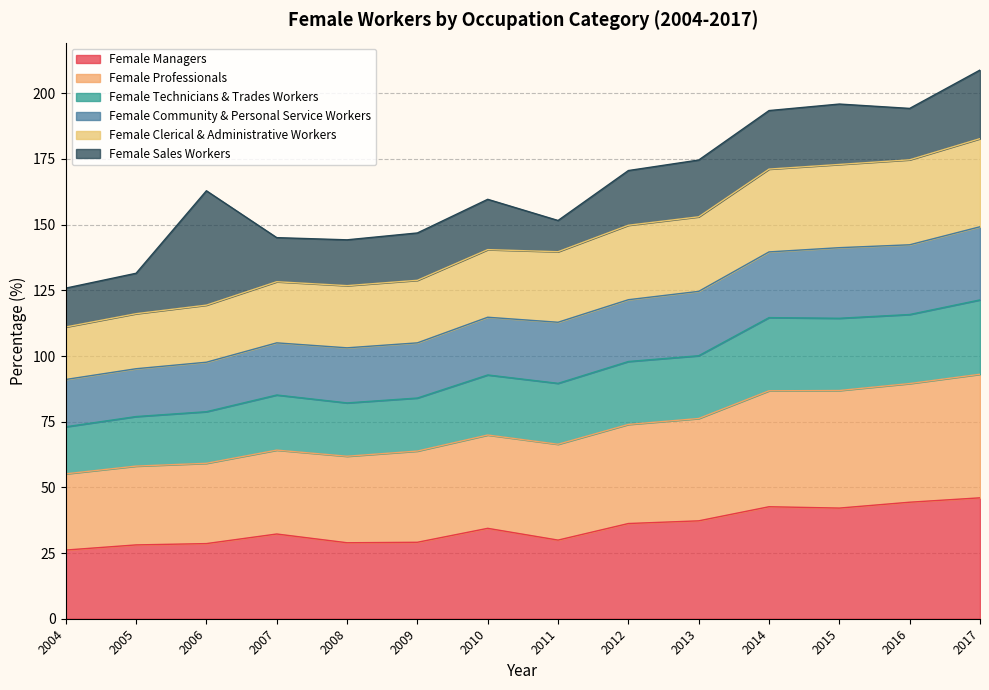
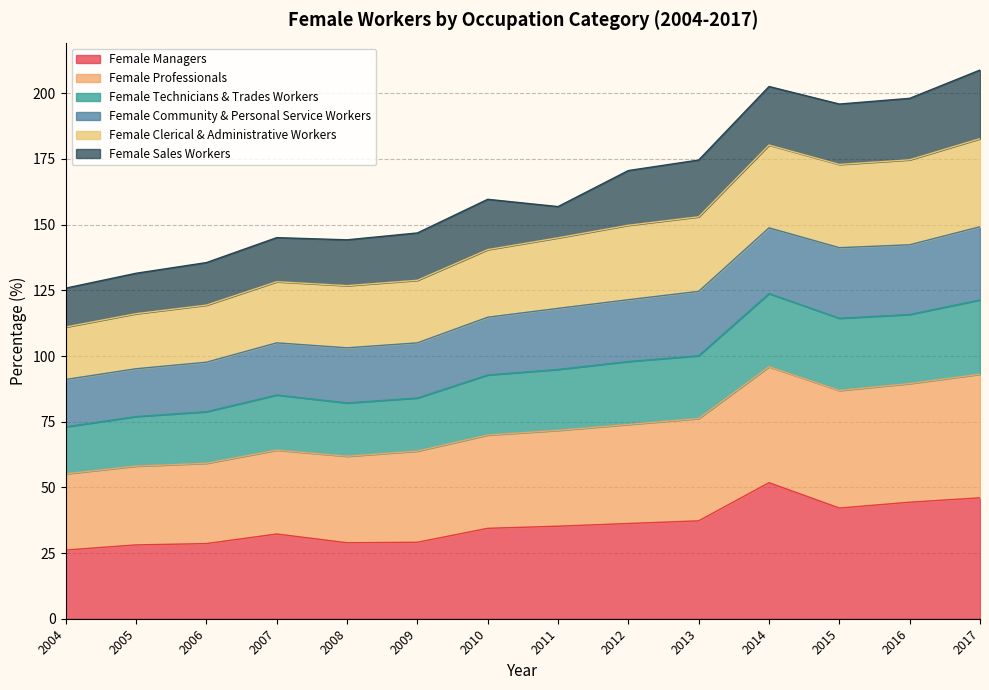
Female Sales Workers, 2006: 44 -> 16
Female Managers, 2011: 30 -> 35
Female Managers, 2014: 43 -> 52
Female Sales Workers, 2016: 20 -> 23
